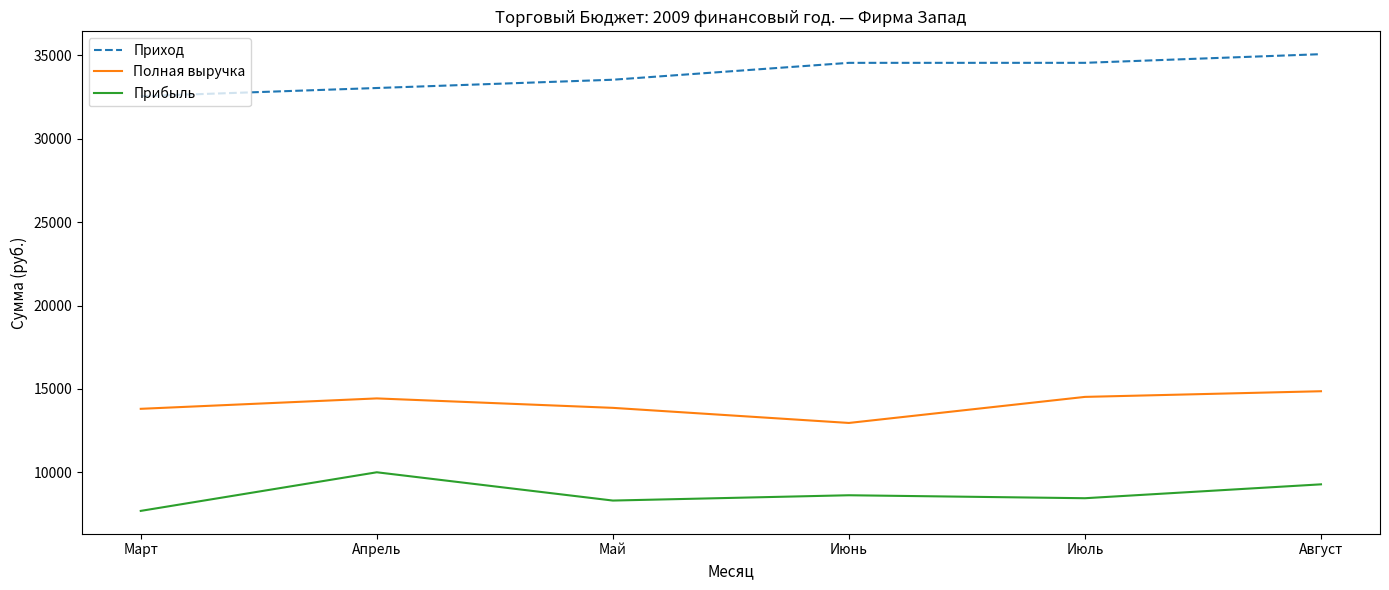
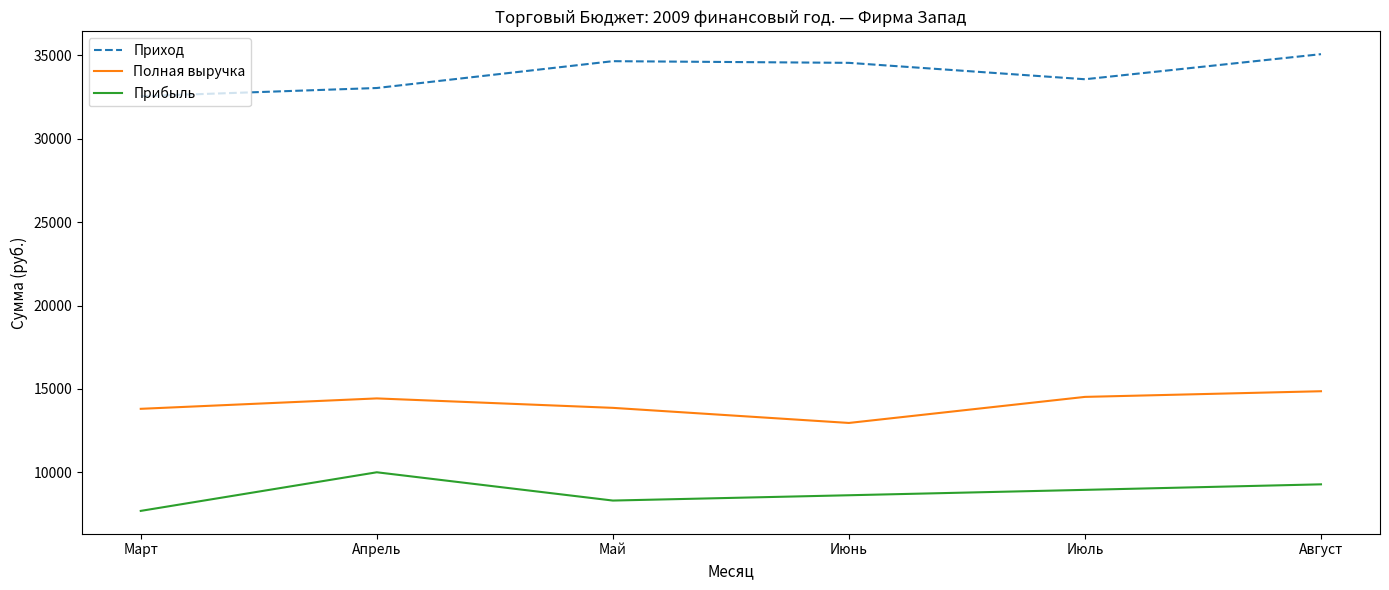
Приход, Май: 33500 -> 34600
Приход, Июль: 34500 -> 33600
Прибыль, Июль: 8500 -> 9000
